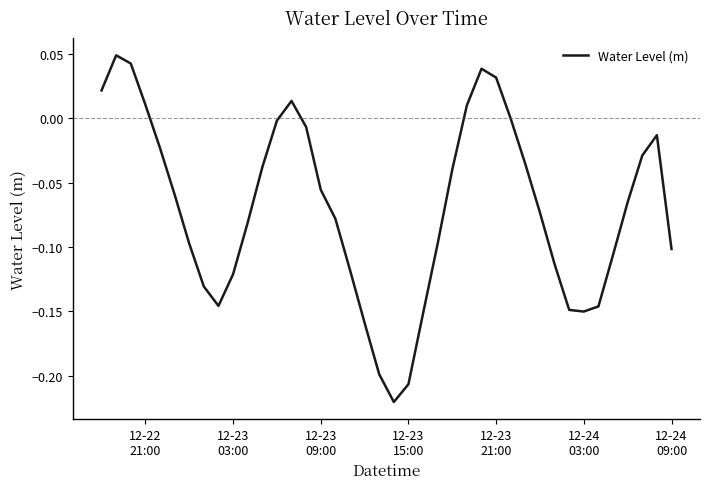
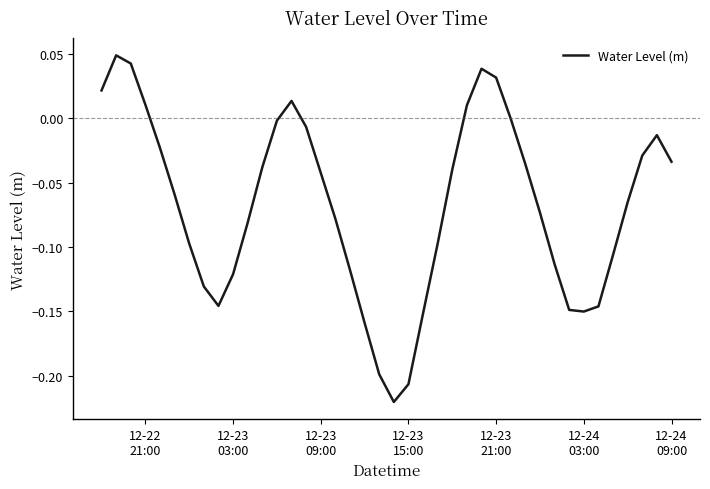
12-23 09:00: -0.055 -> -0.042
12-24 09:00: -0.102 -> -0.034
